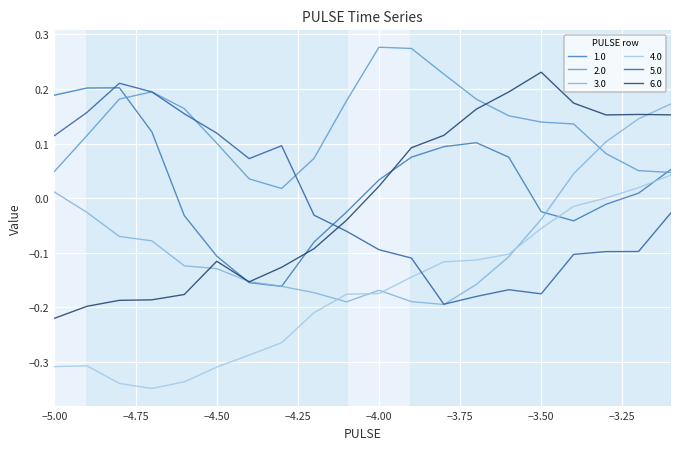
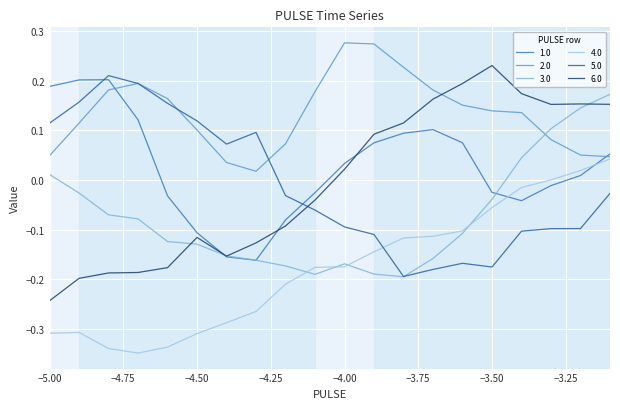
6.0, −5.00: -0.22 -> -0.24
